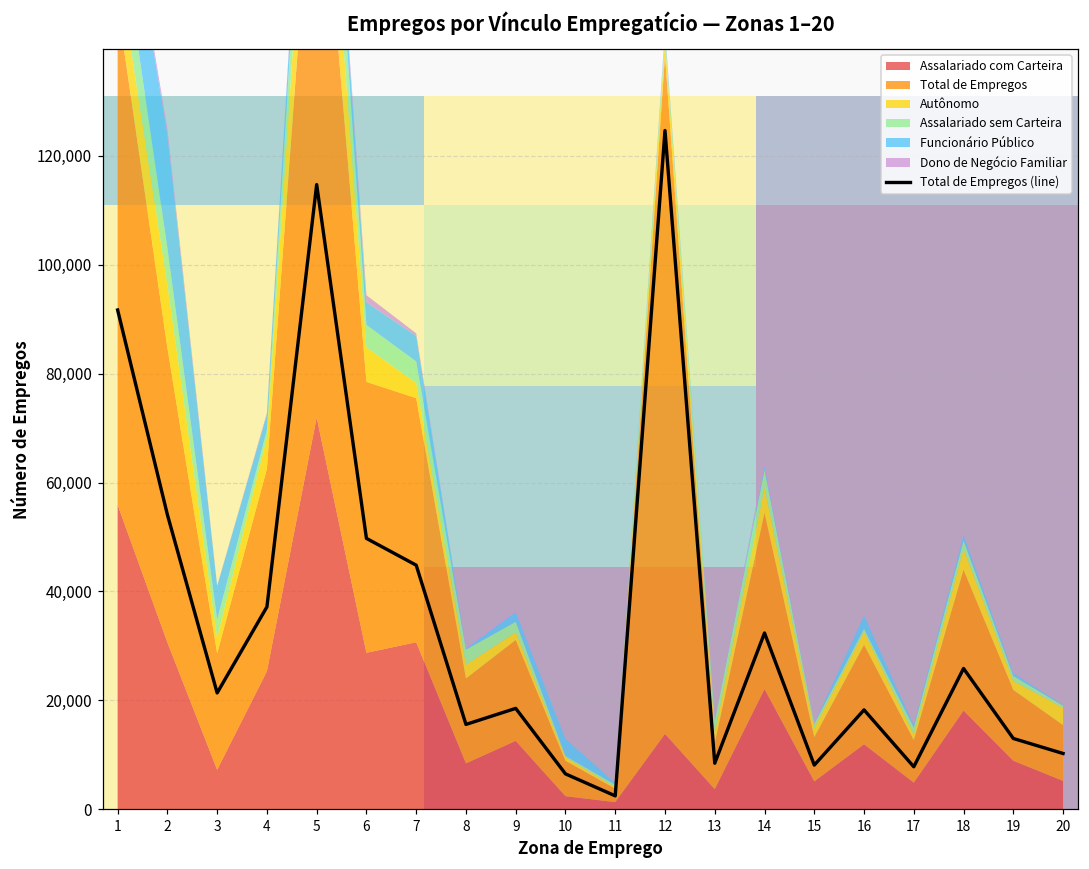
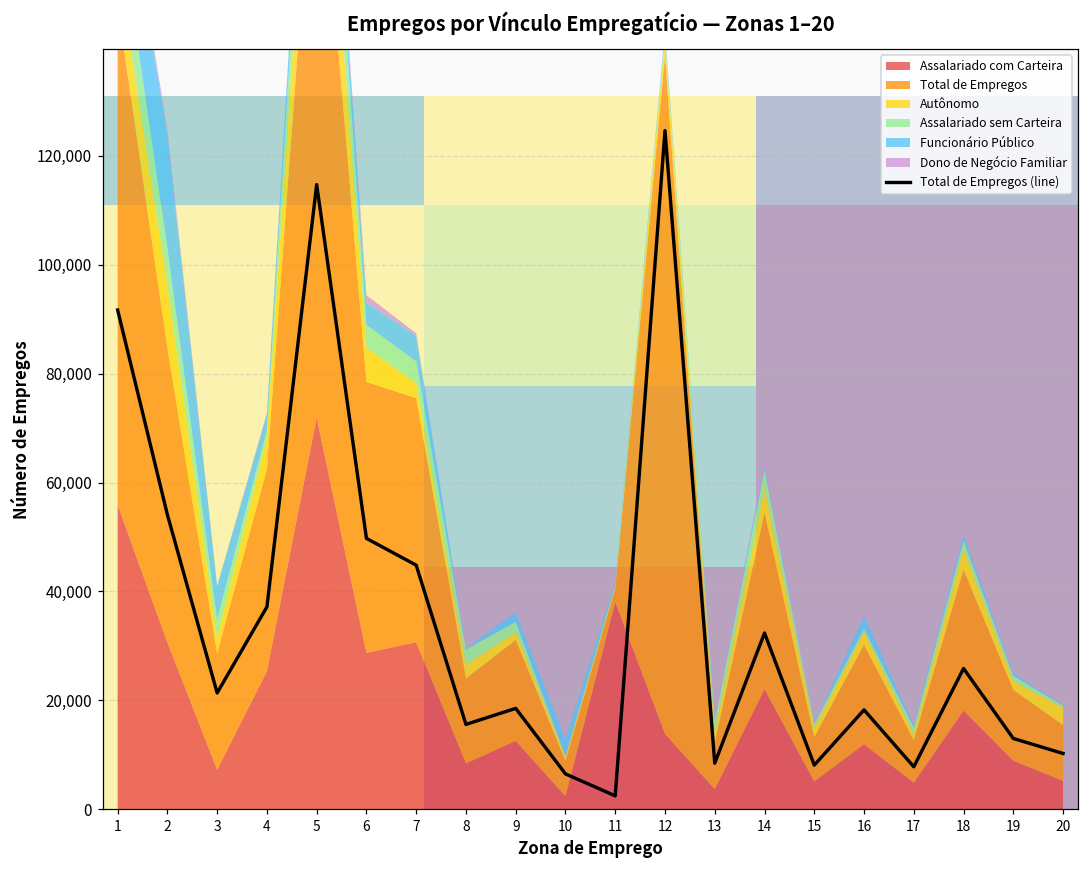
Assalariado com Carteira, 11: 1,000 -> 38,000
